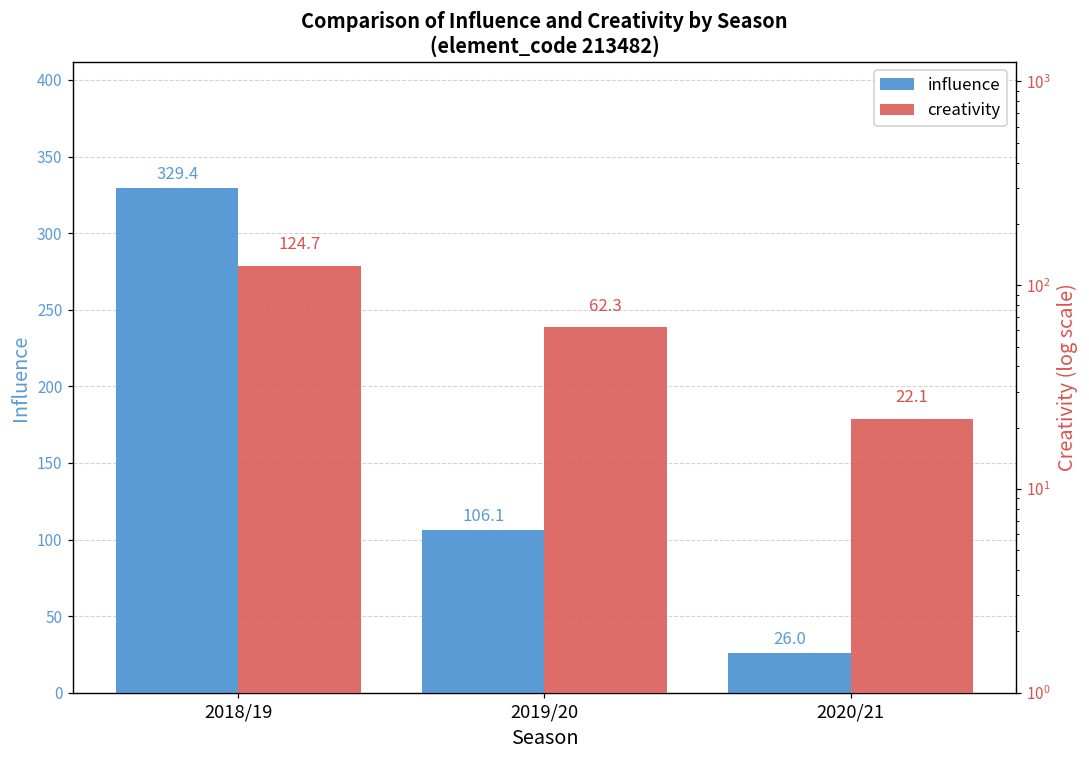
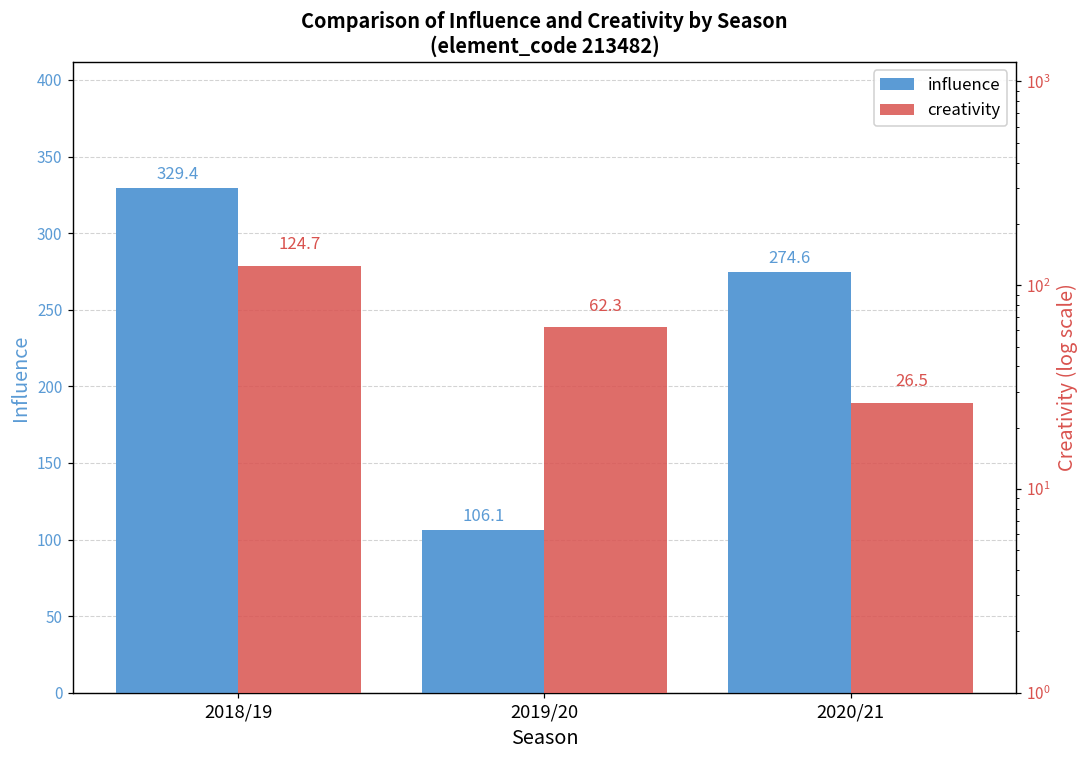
influence, 2020/21: 26.0 -> 274.6
creativity, 2020/21: 22.1 -> 26.5
